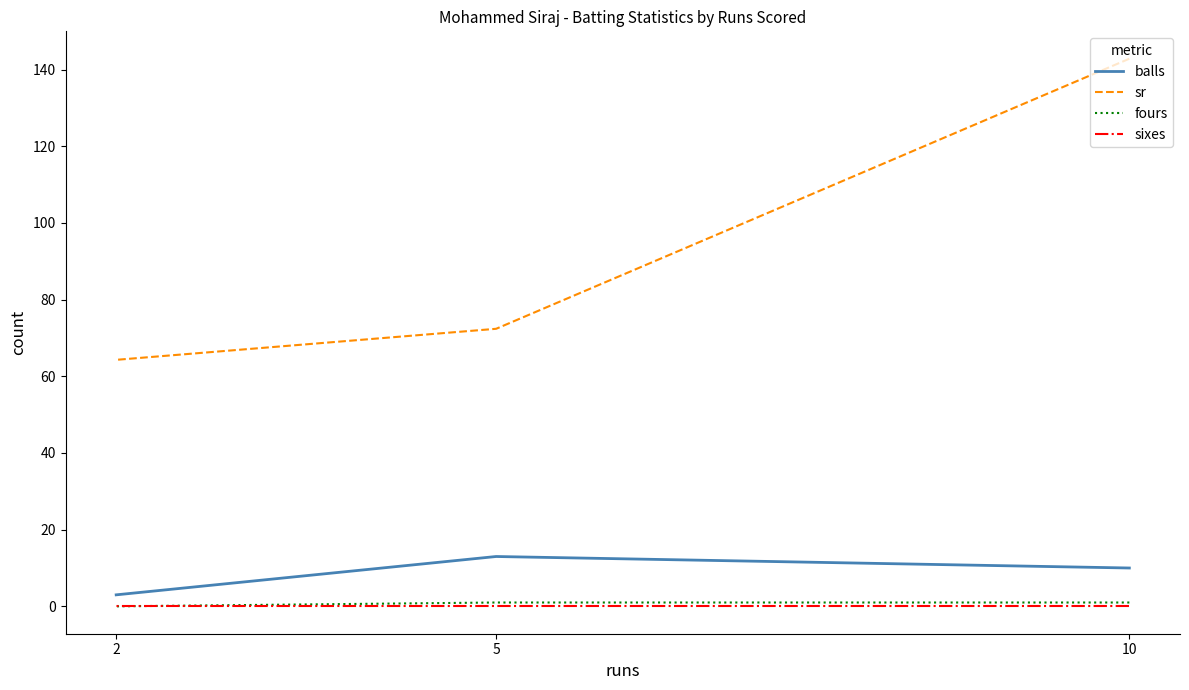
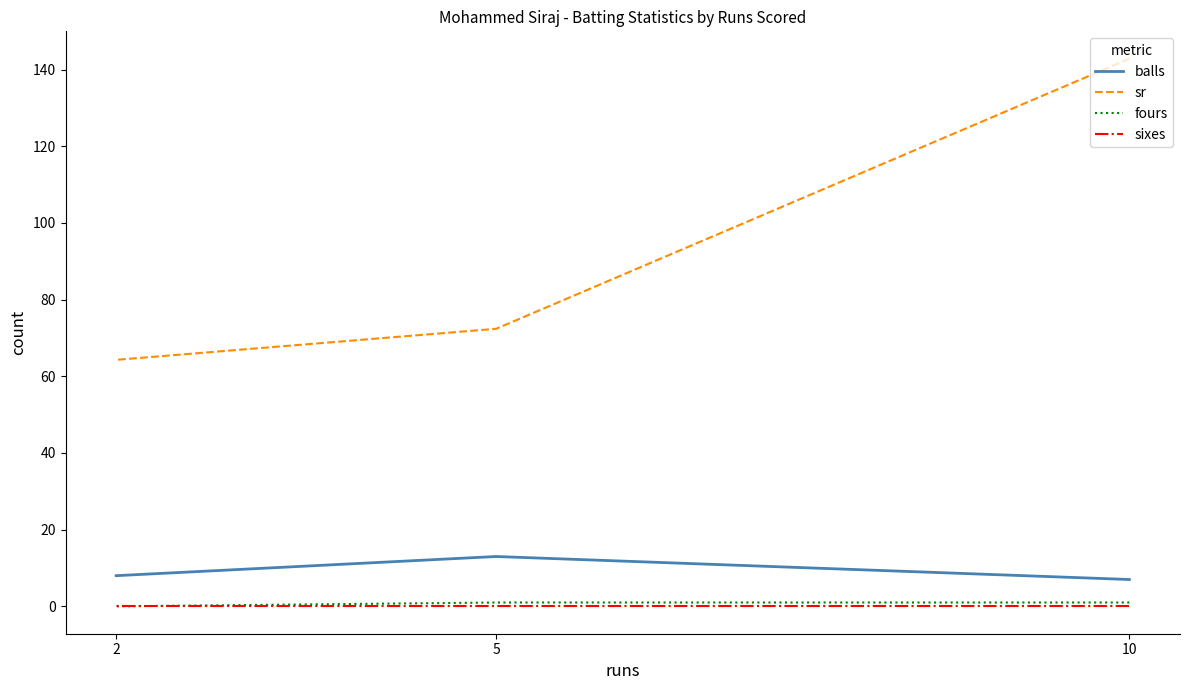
balls, 2: 3 -> 8
balls, 10: 10 -> 7
